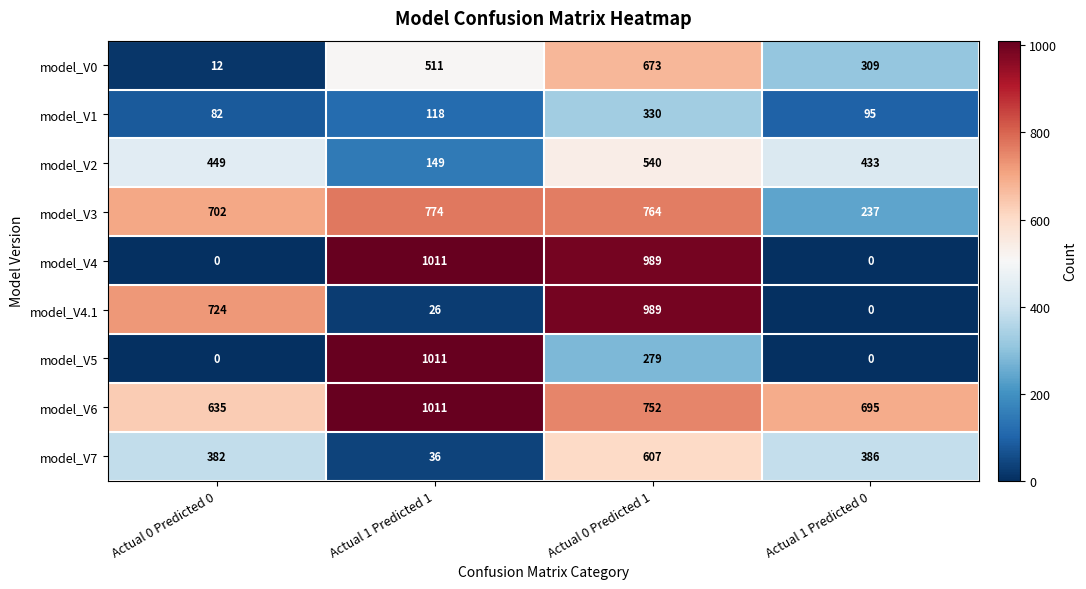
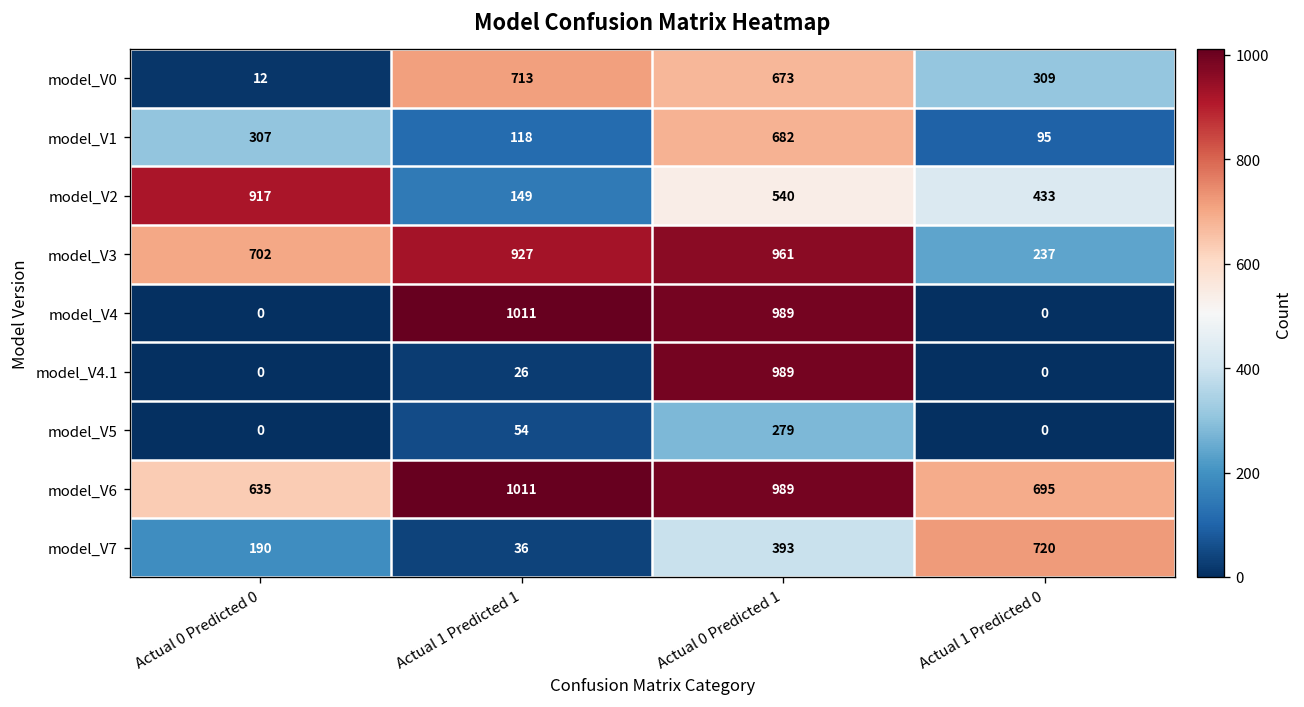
model_V0, Actual 1 Predicted 1: 511 -> 713
model_V1, Actual 0 Predicted 0: 82 -> 307
model_V1, Actual 0 Predicted 1: 330 -> 682
model_V2, Actual 0 Predicted 0: 449 -> 917
model_V3, Actual 1 Predicted 1: 774 -> 927
model_V3, Actual 0 Predicted 1: 764 -> 961
model_V4.1, Actual 0 Predicted 0: 724 -> 0
model_V5, Actual 1 Predicted 1: 1011 -> 54
model_V6, Actual 0 Predicted 1: 752 -> 989
model_V7, Actual 0 Predicted 0: 382 -> 190
model_V7, Actual 0 Predicted 1: 607 -> 393
model_V7, Actual 1 Predicted 0: 386 -> 720
